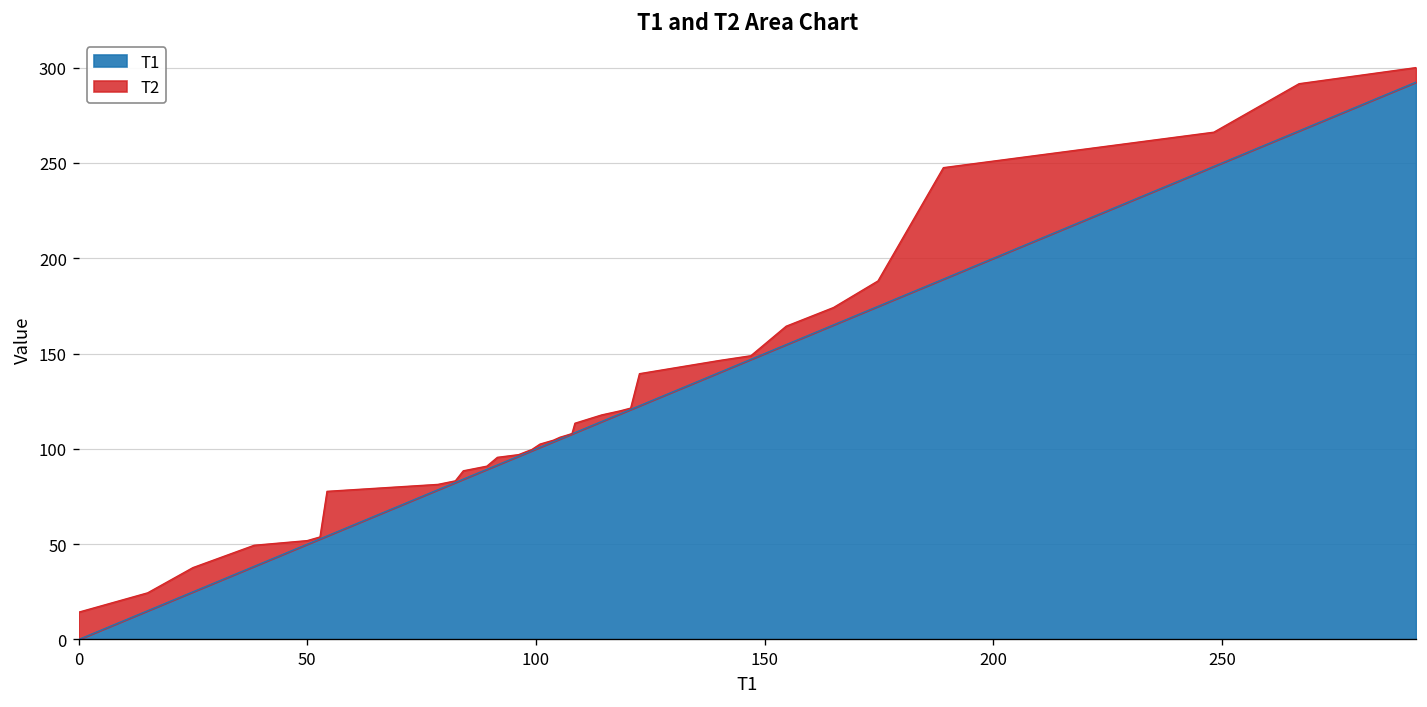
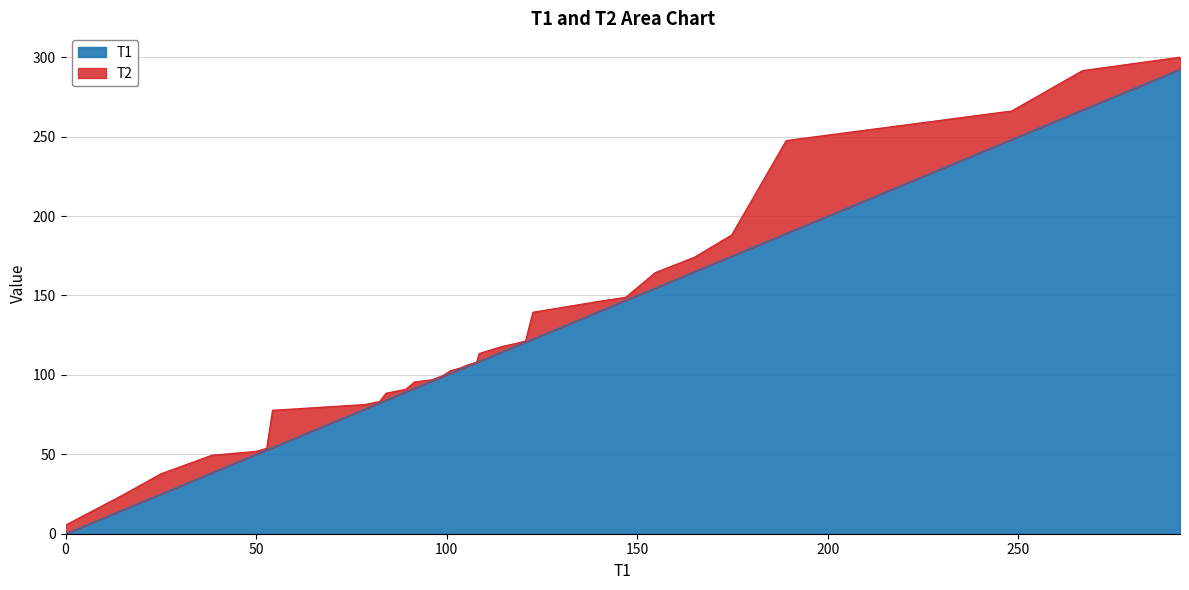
T2, 0: 14 -> 5
